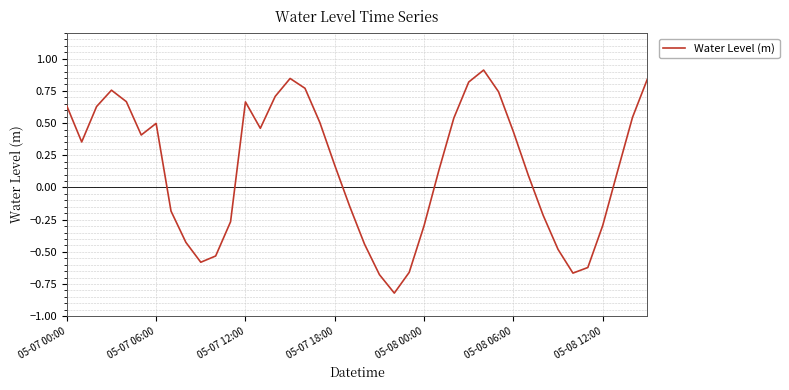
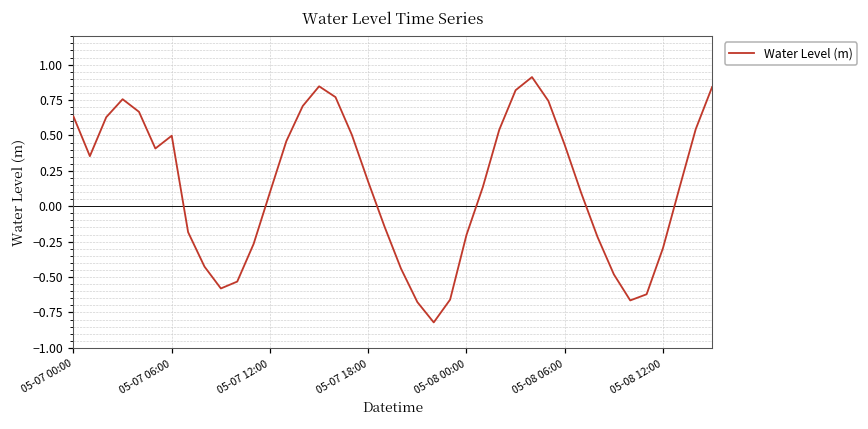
05-07 12:00: 0.66 -> 0.10
05-08 00:00: -0.30 -> -0.20
